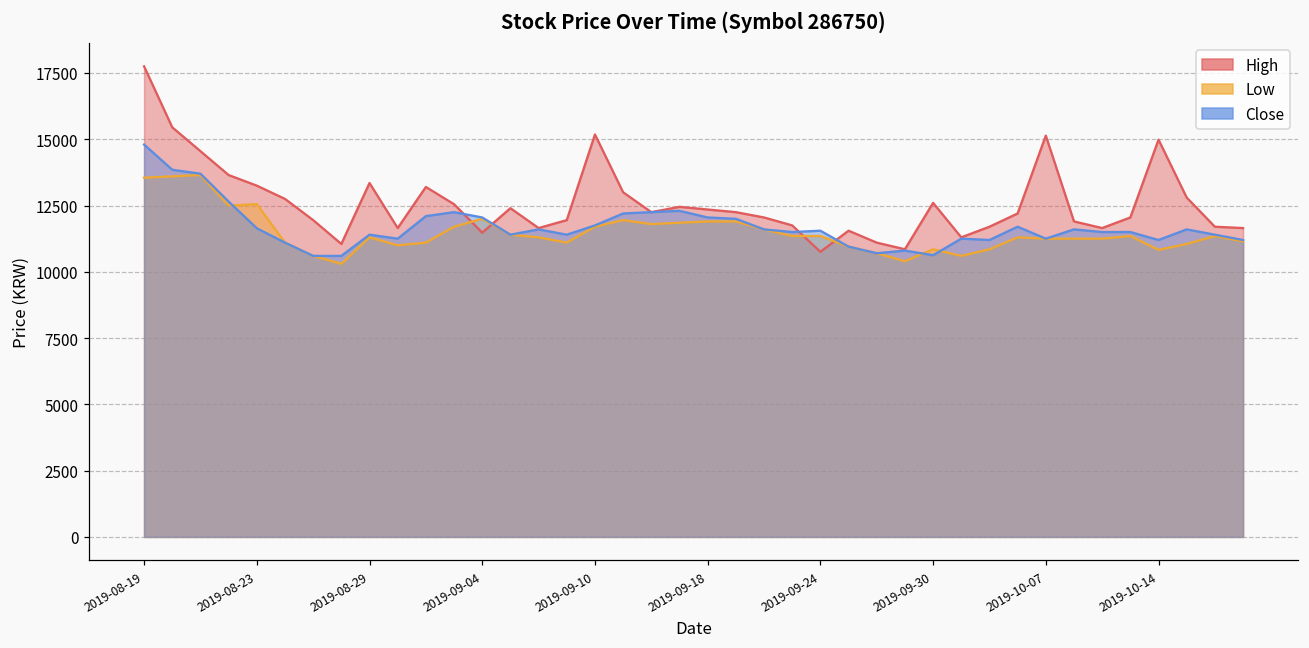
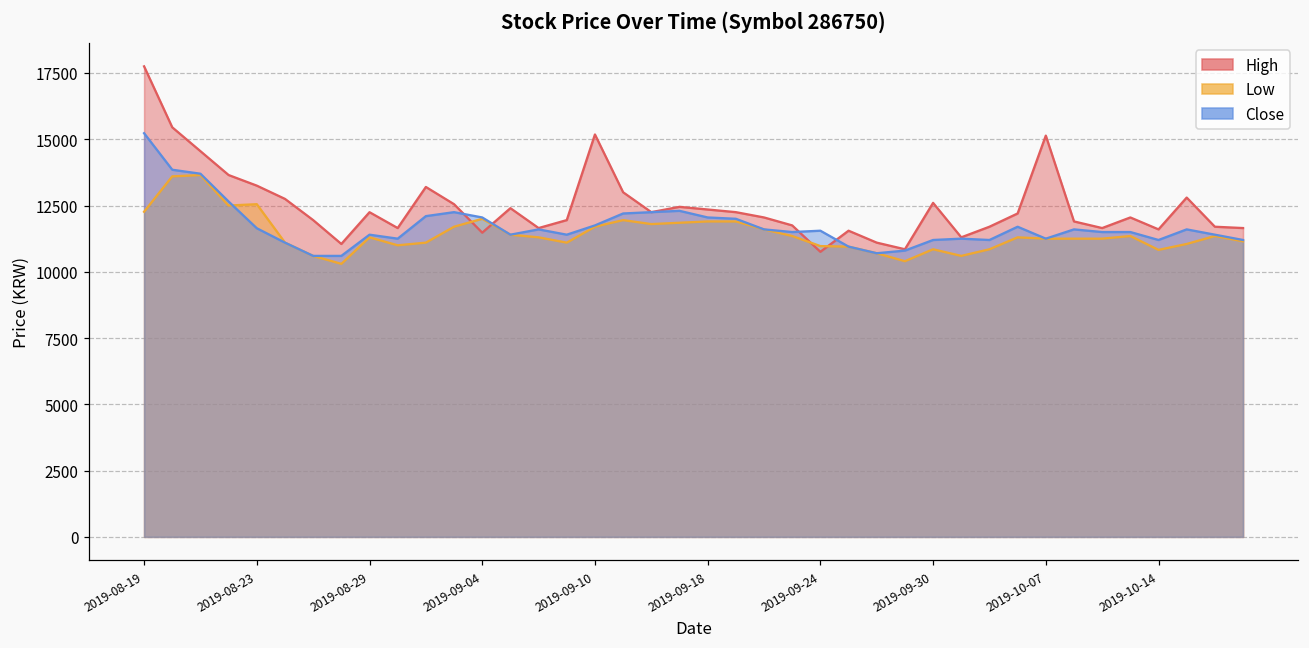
Low, 2019-08-19: 13600 -> 12300
Close, 2019-08-19: 14800 -> 15200
High, 2019-08-29: 13400 -> 12200
Low, 2019-09-24: 11400 -> 11000
Close, 2019-09-30: 10600 -> 11200
High, 2019-10-14: 15000 -> 11600
